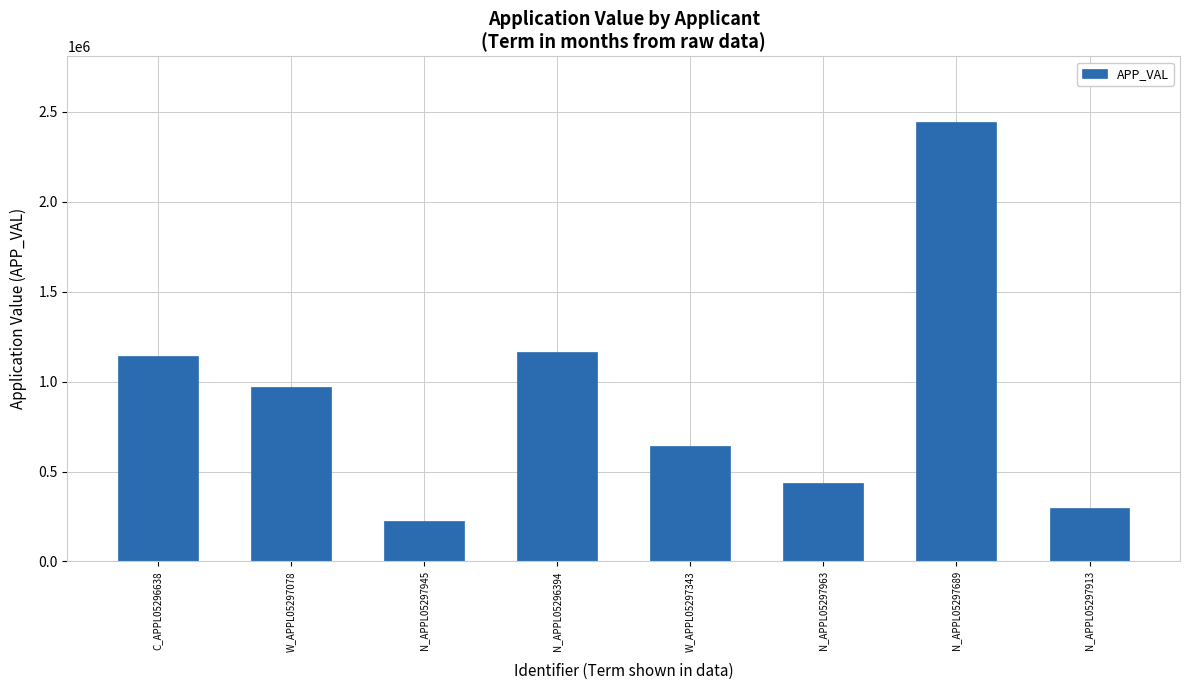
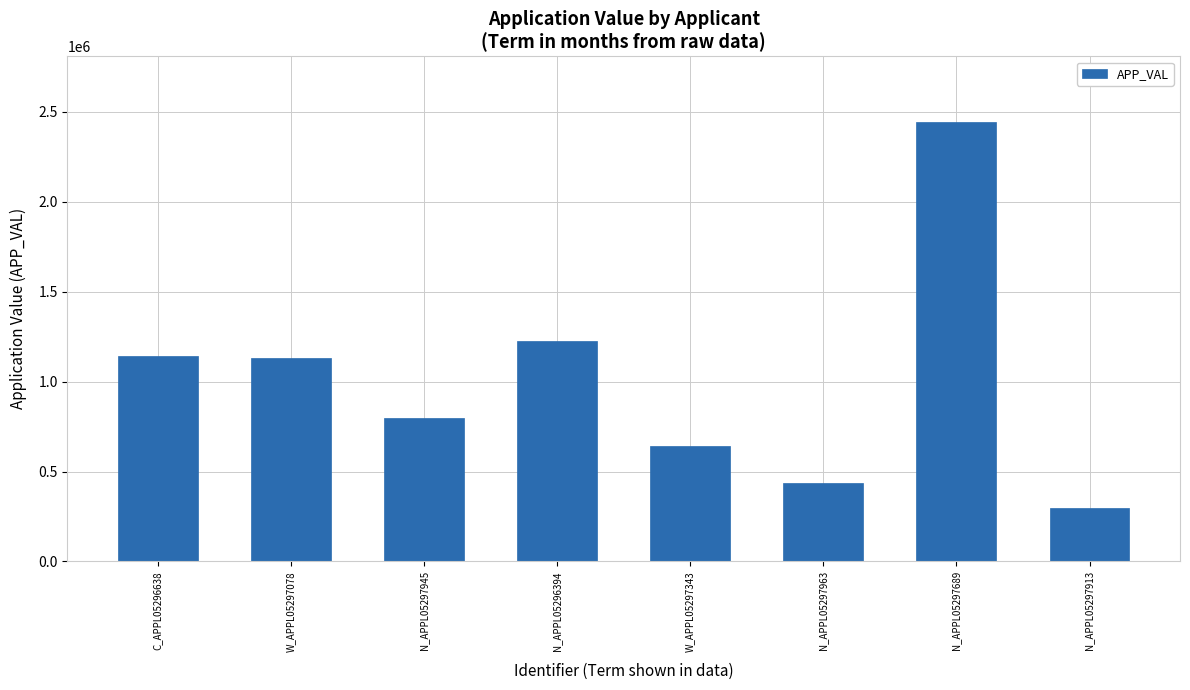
W_APPL05297078: 970000 -> 1130000
N_APPL05297945: 230000 -> 800000
N_APPL05296394: 1160000 -> 1230000
